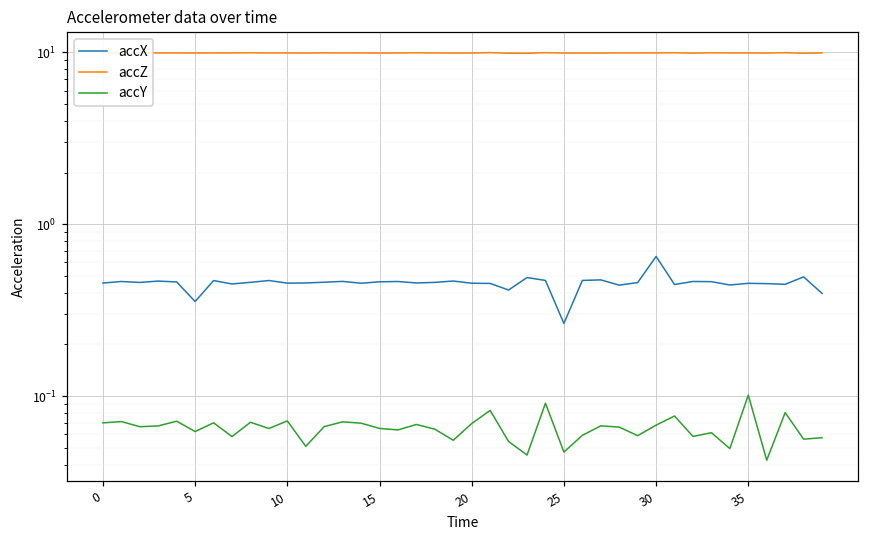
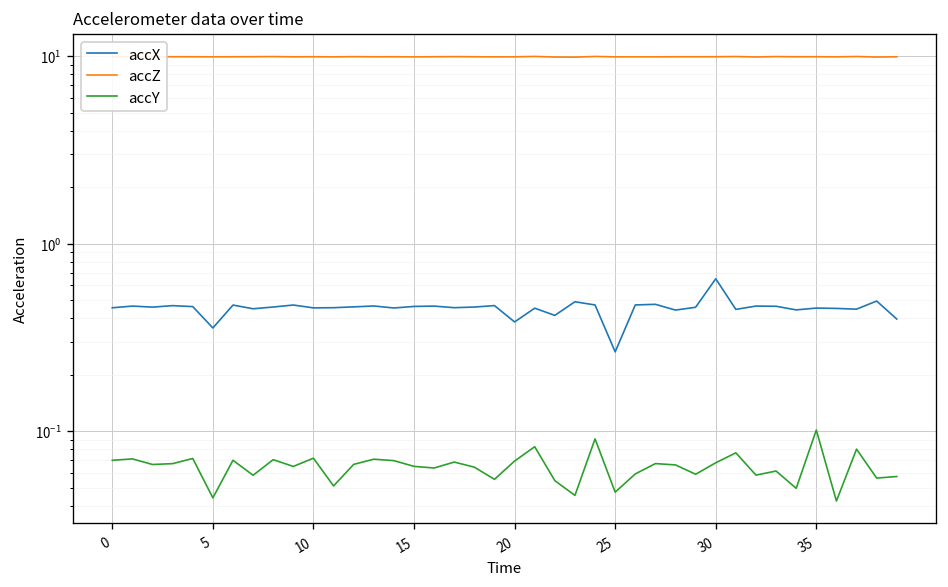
accY, 5: 0.062 -> 0.044
accX, 20: 0.45 -> 0.38
